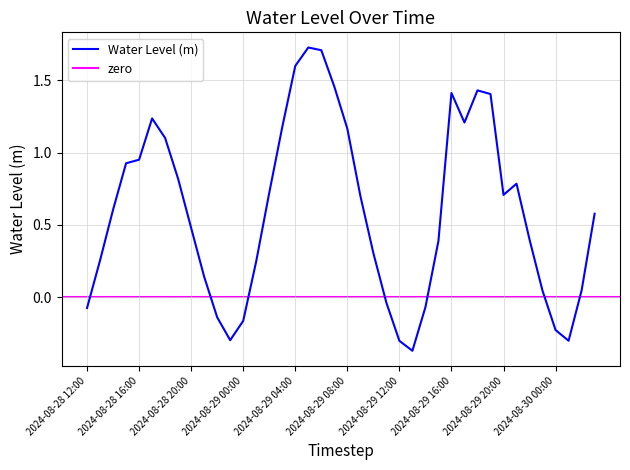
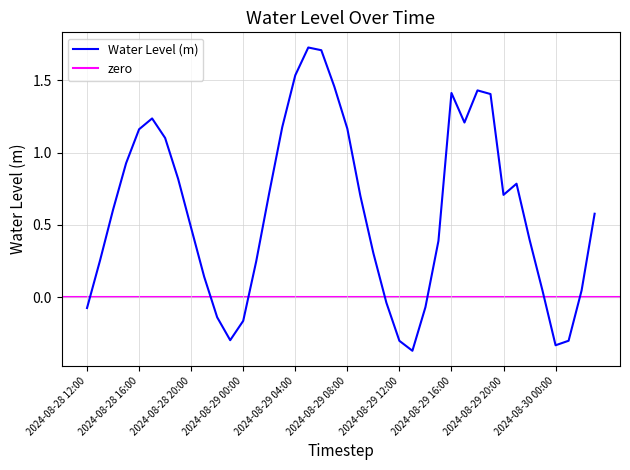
2024-08-28 16:00: 0.95 -> 1.16
2024-08-29 04:00: 1.60 -> 1.53
2024-08-30 00:00: -0.23 -> -0.33
